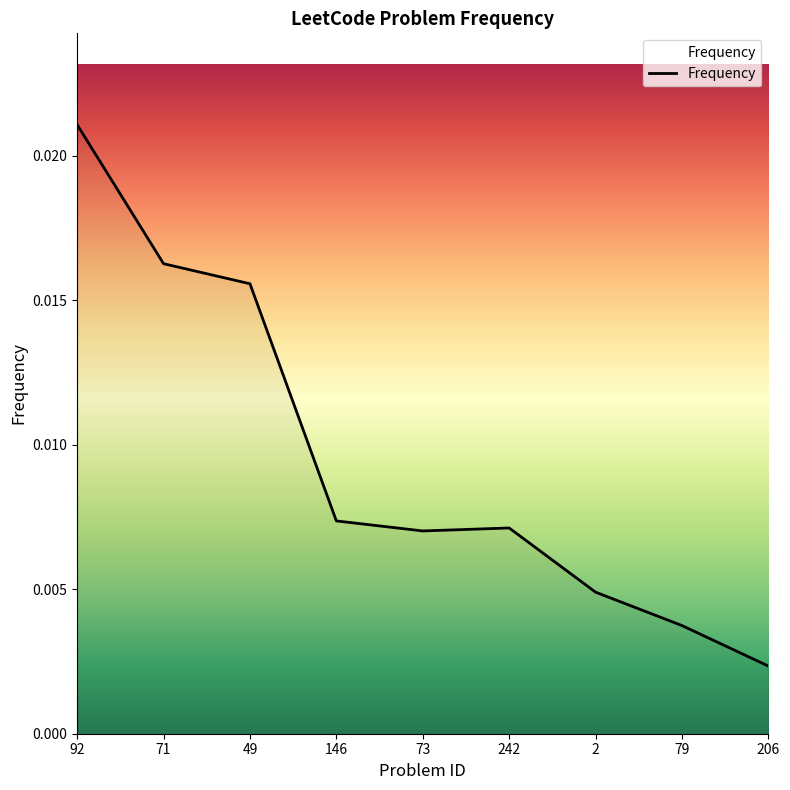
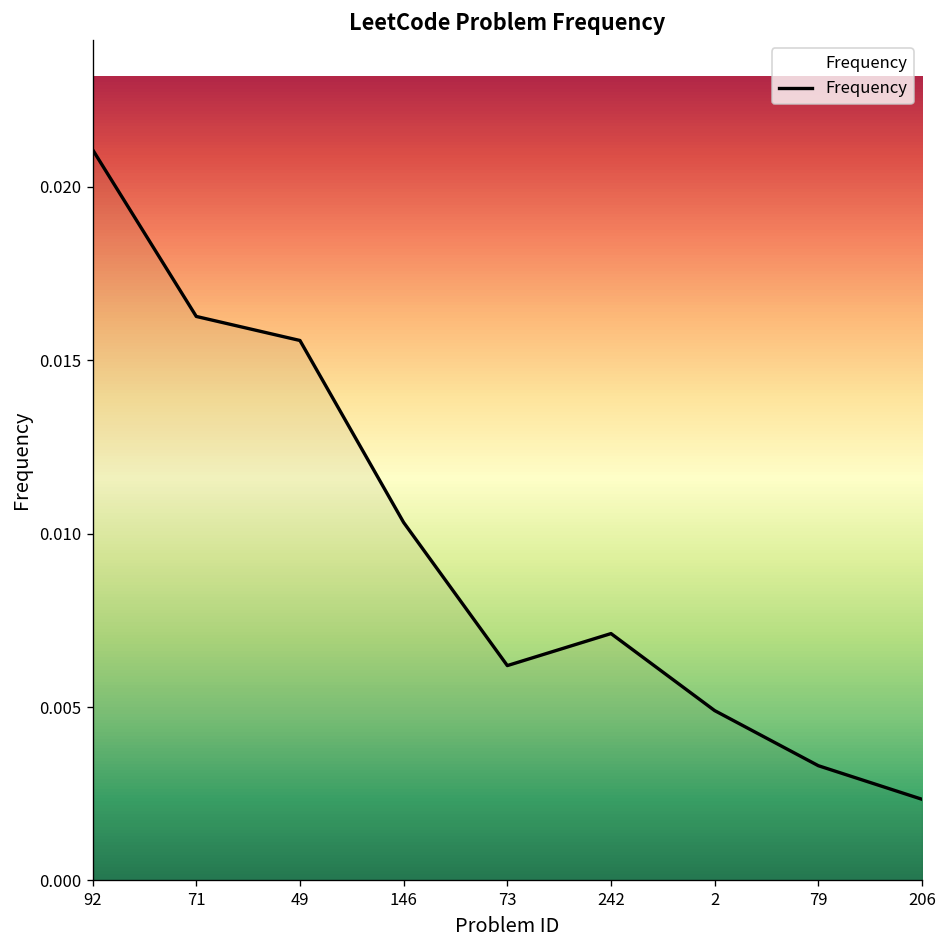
146: 0.0074 -> 0.0103
73: 0.0070 -> 0.0062
79: 0.0037 -> 0.0033
